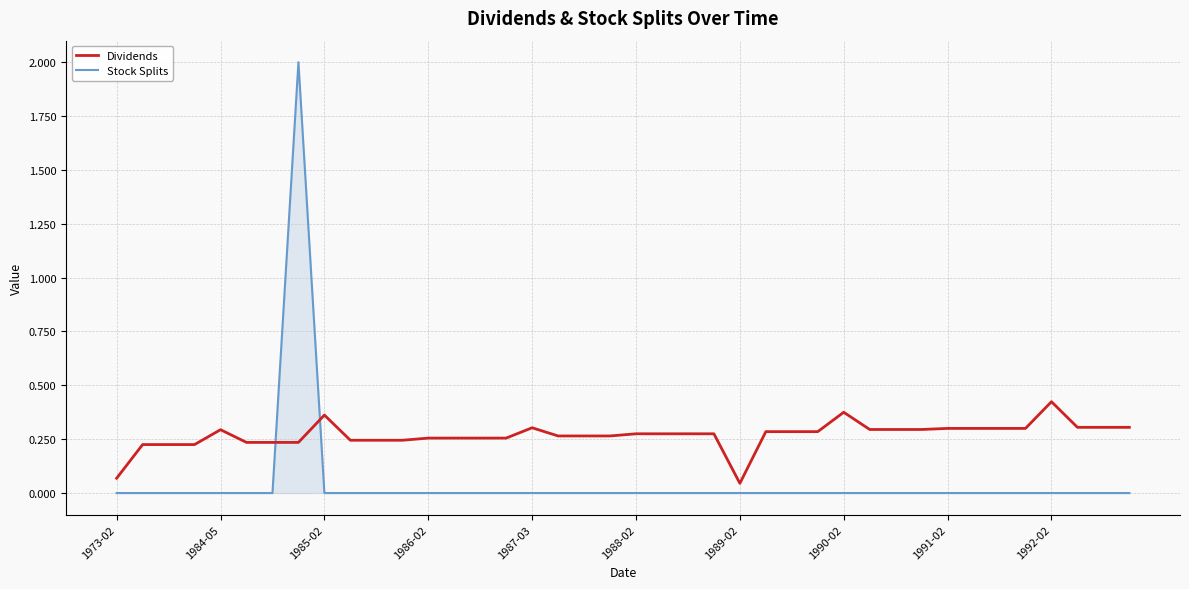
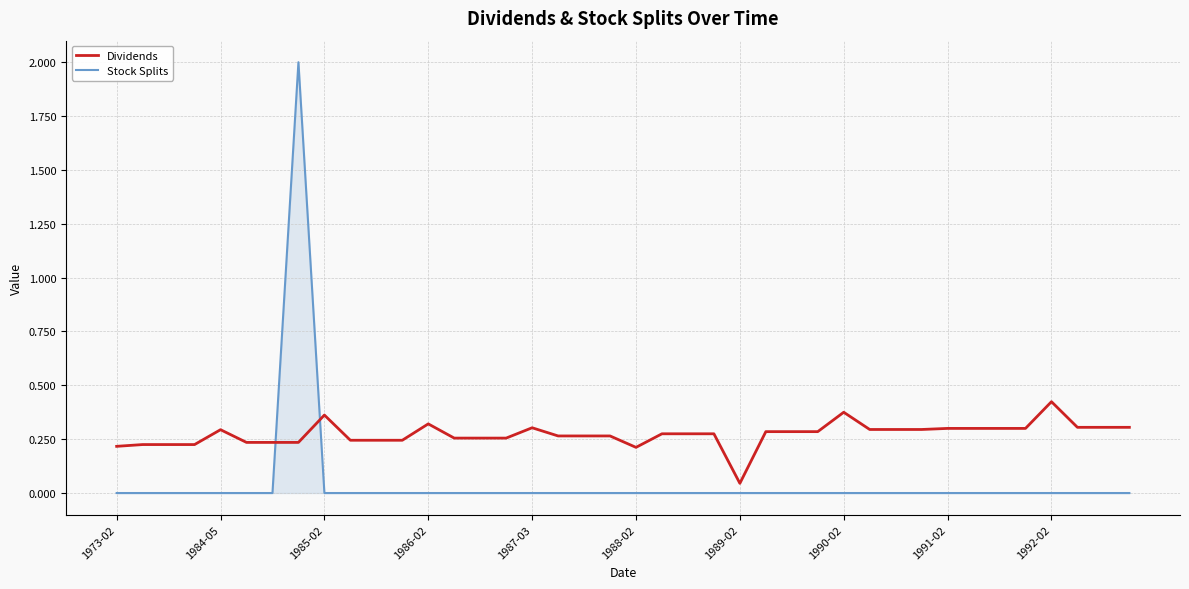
Dividends, 1973-02: 0.07 -> 0.22
Dividends, 1986-02: 0.26 -> 0.32
Dividends, 1988-02: 0.28 -> 0.21
